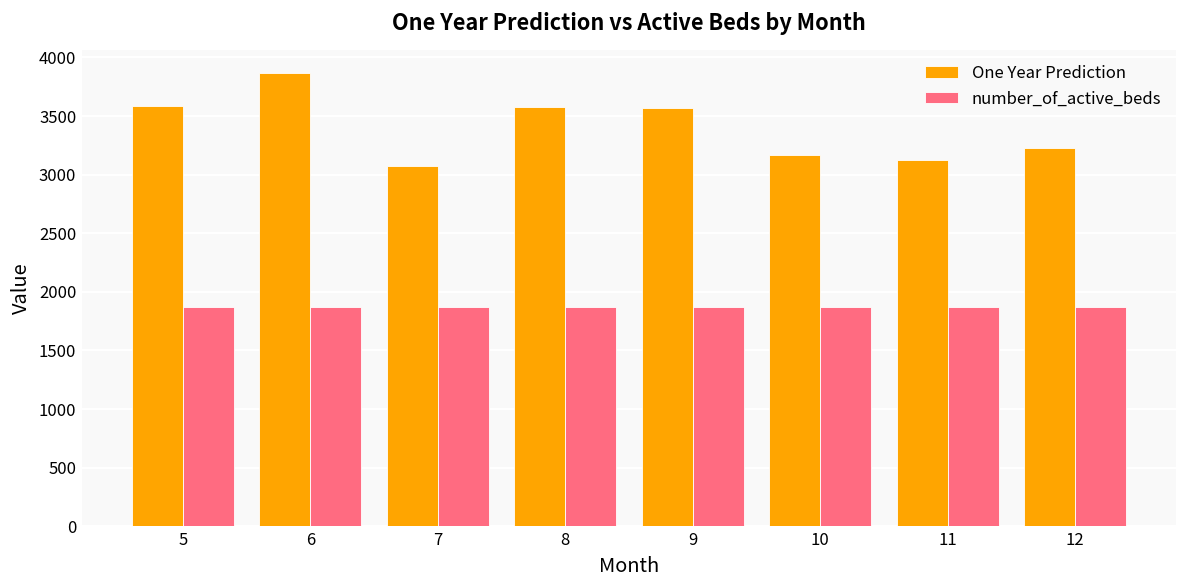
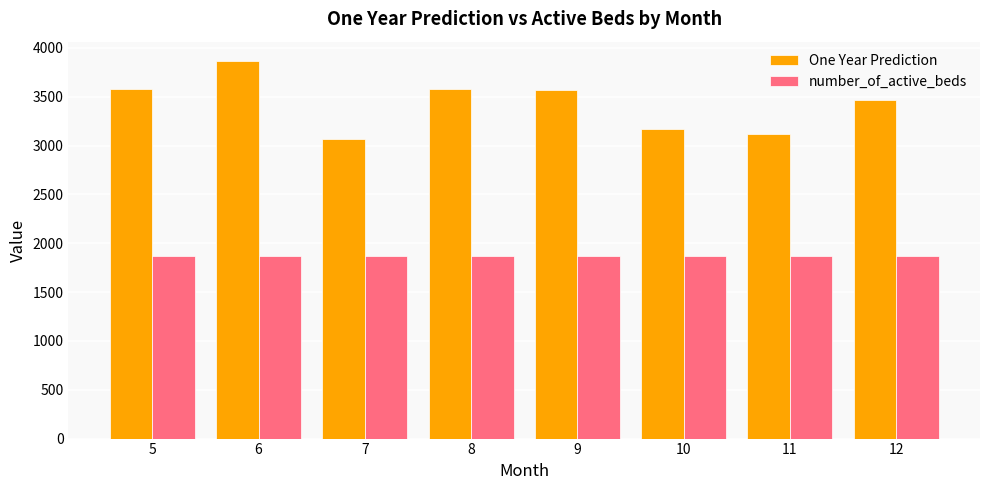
One Year Prediction, 12: 3200 -> 3500
